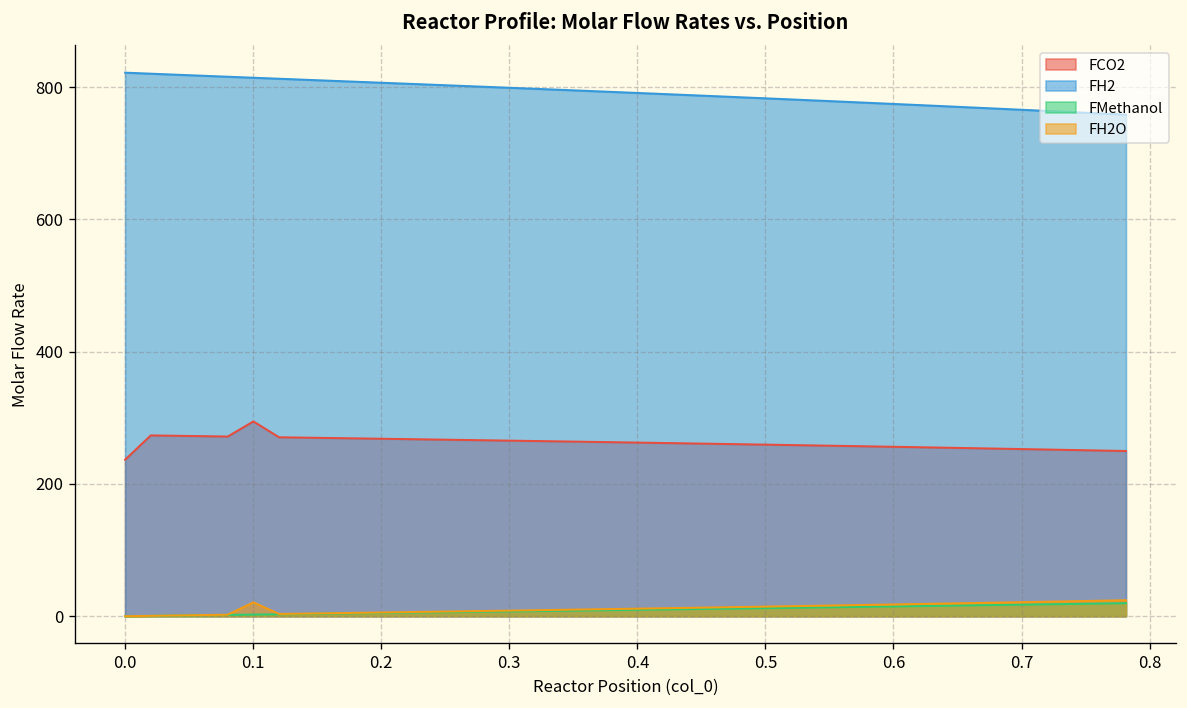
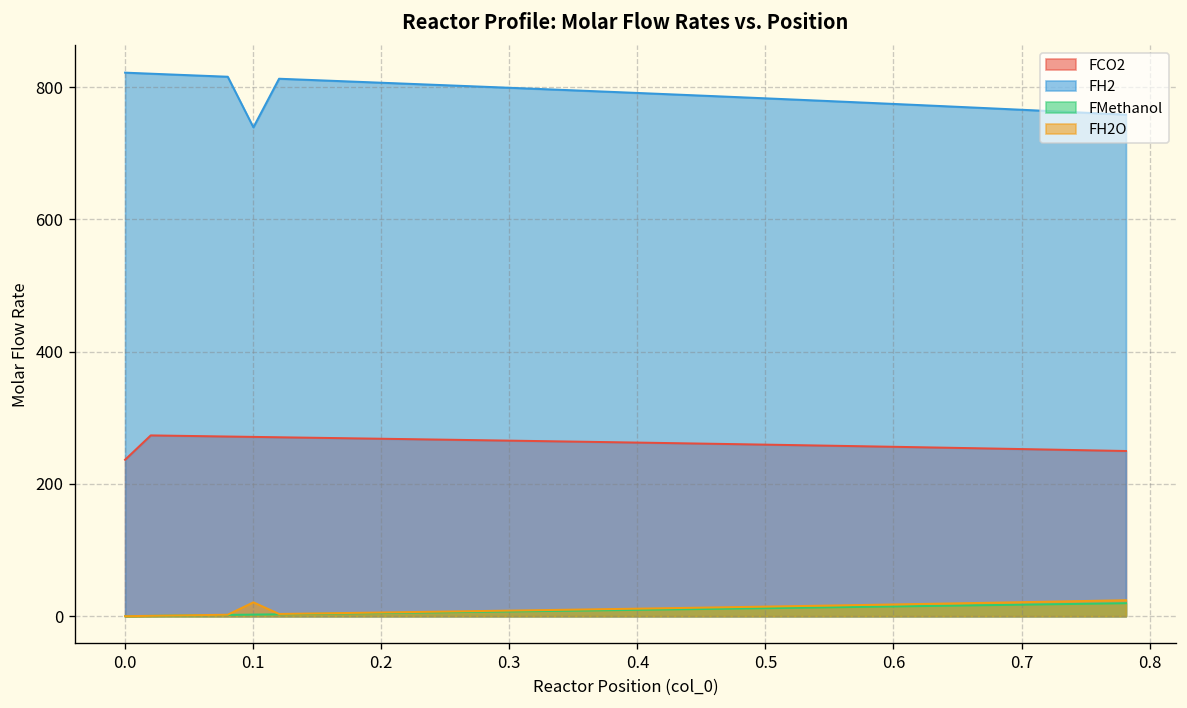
FCO2, 0.1: 290 -> 270
FH2, 0.1: 810 -> 740
